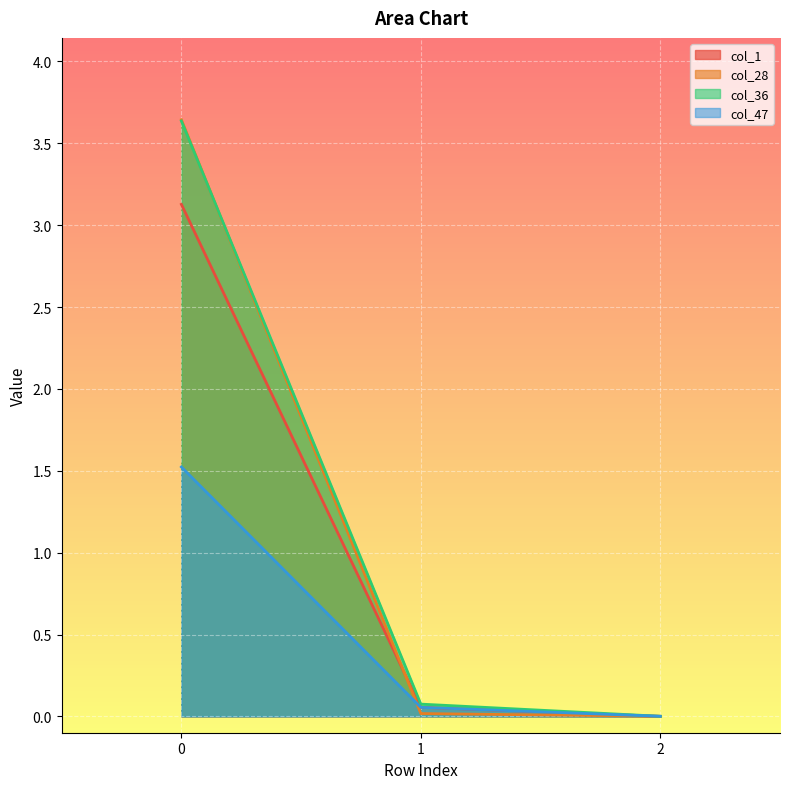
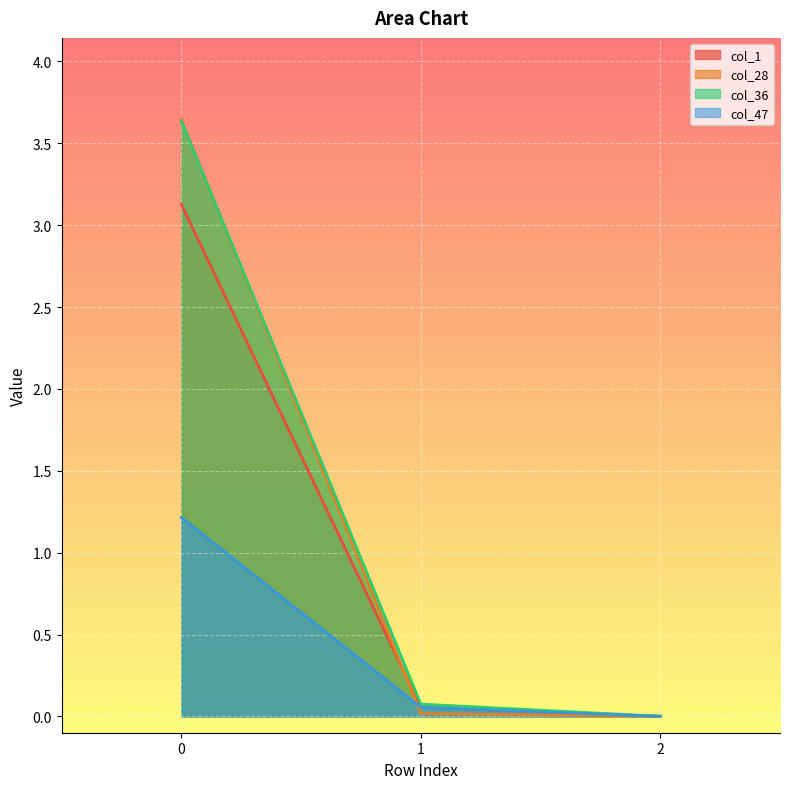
col_47, 0: 1.52 -> 1.21
